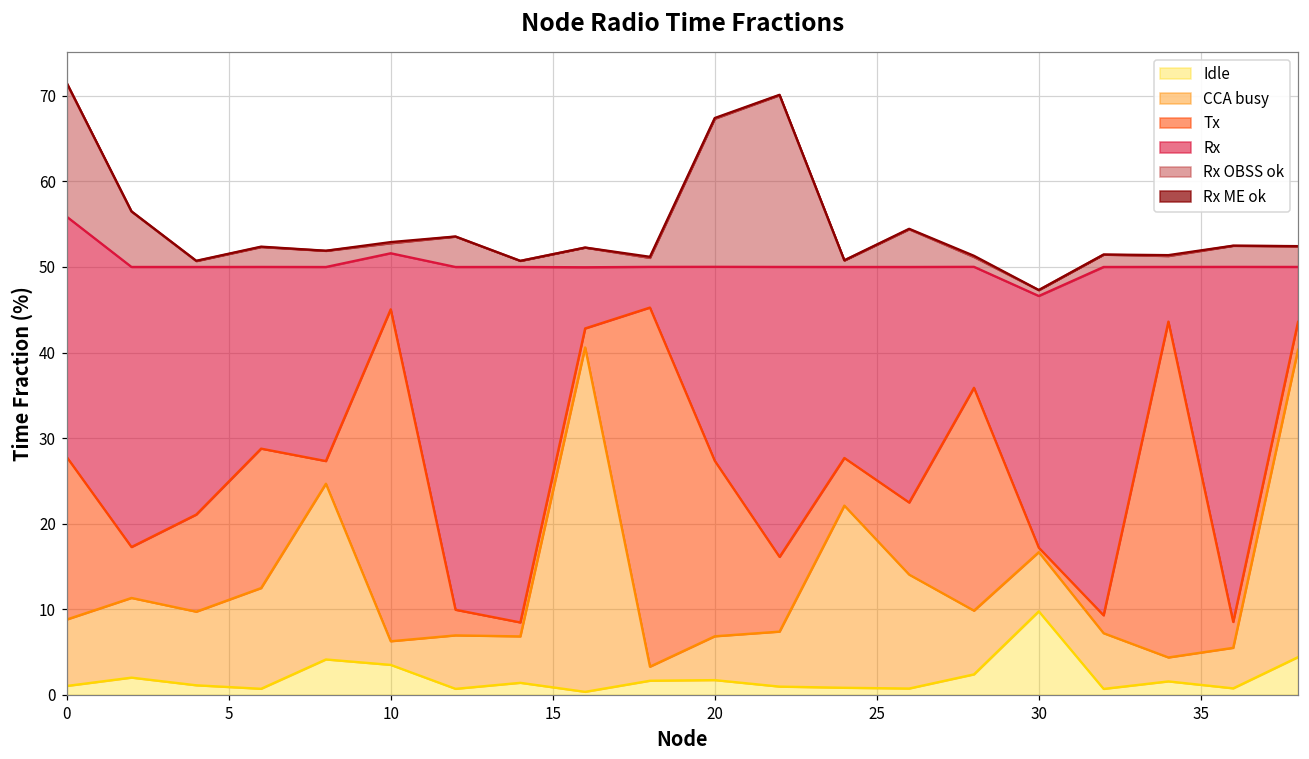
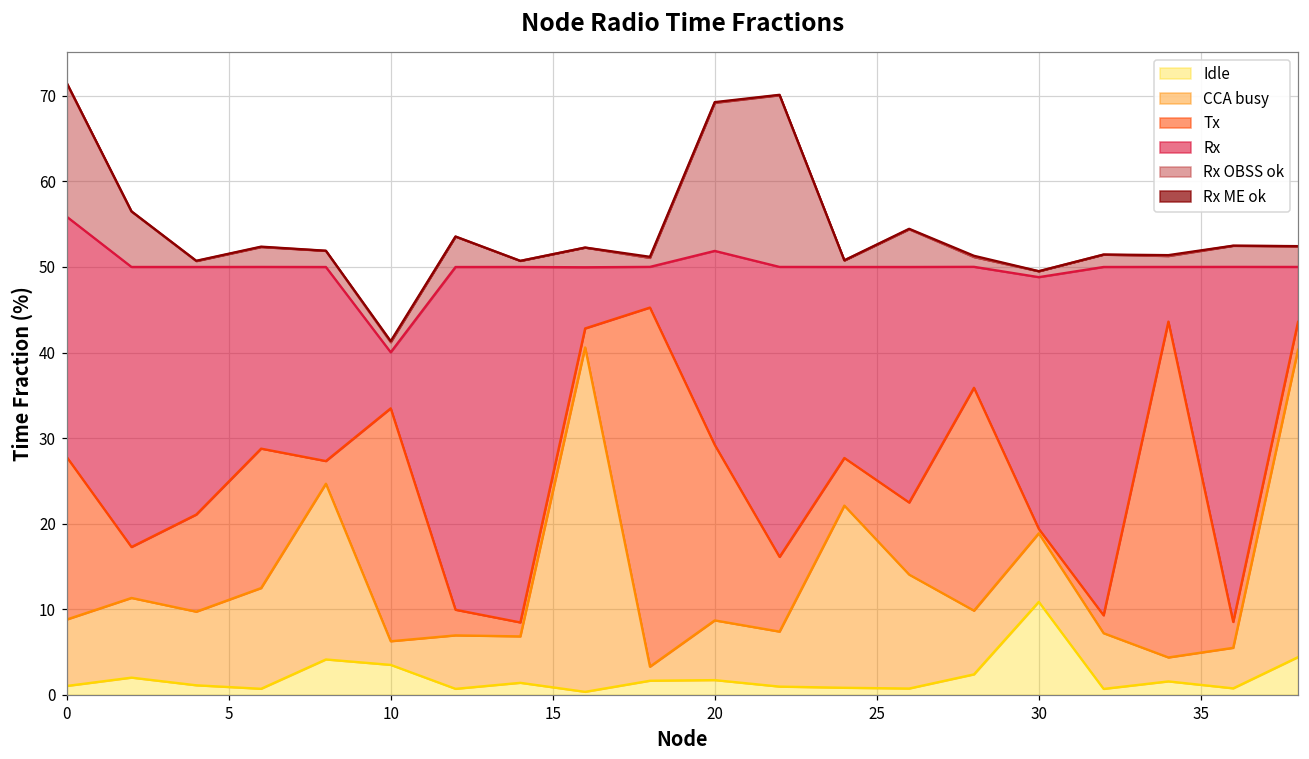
Tx, 10: 39 -> 27
CCA busy, 20: 5 -> 7
Idle, 30: 10 -> 11
CCA busy, 30: 7 -> 8
